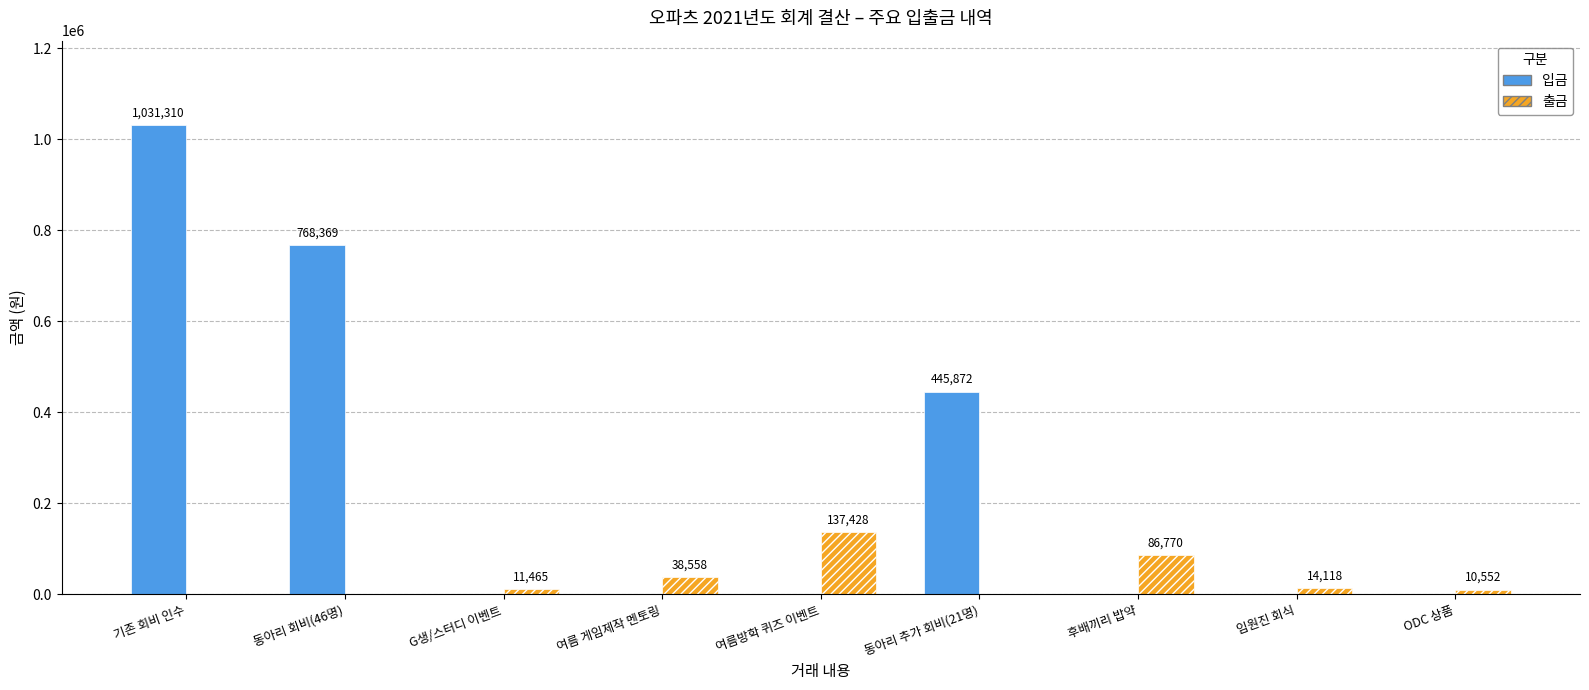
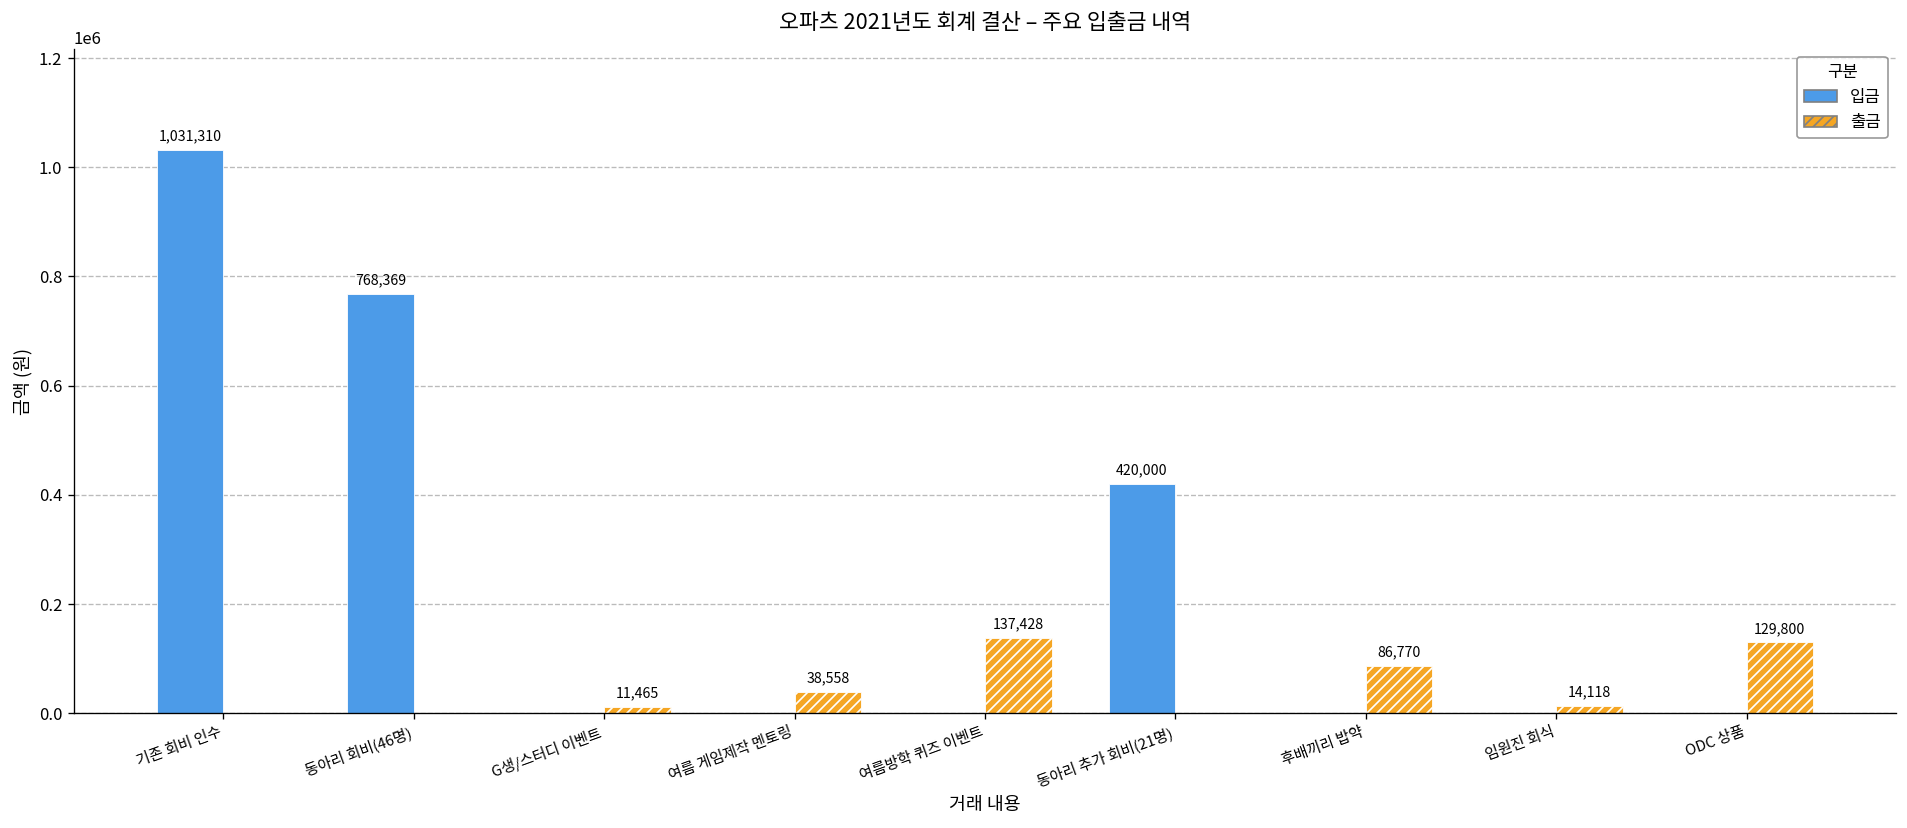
입금, 동아리 추가 회비(21명): 445,872 -> 420,000
출금, ODC 상품: 10,552 -> 129,800
